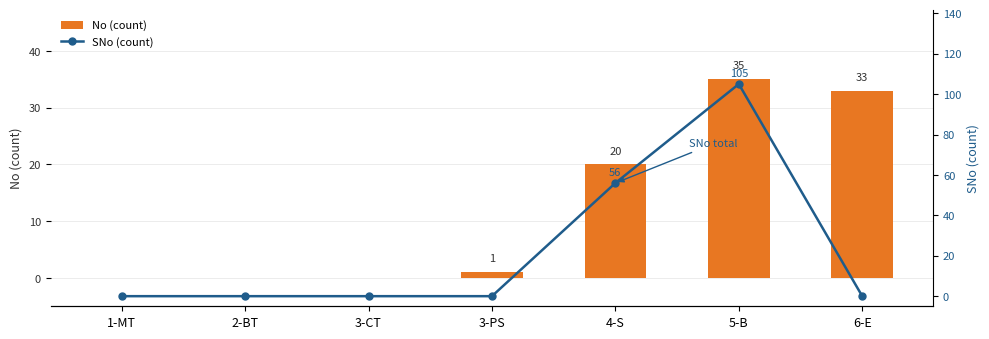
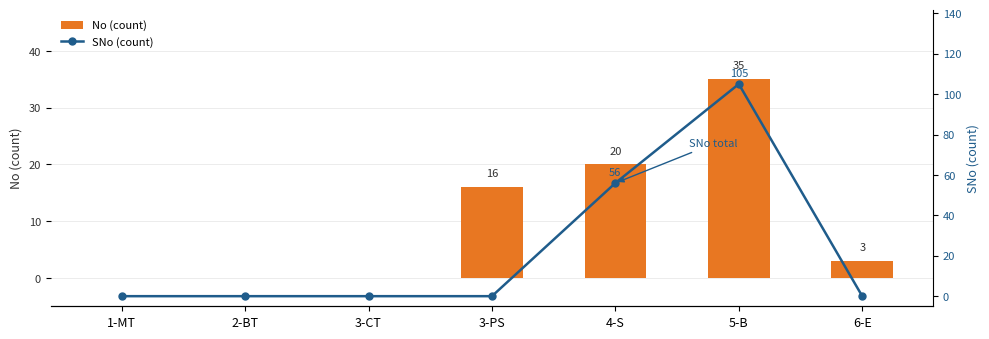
No (count), 3-PS: 1 -> 16
No (count), 6-E: 33 -> 3
